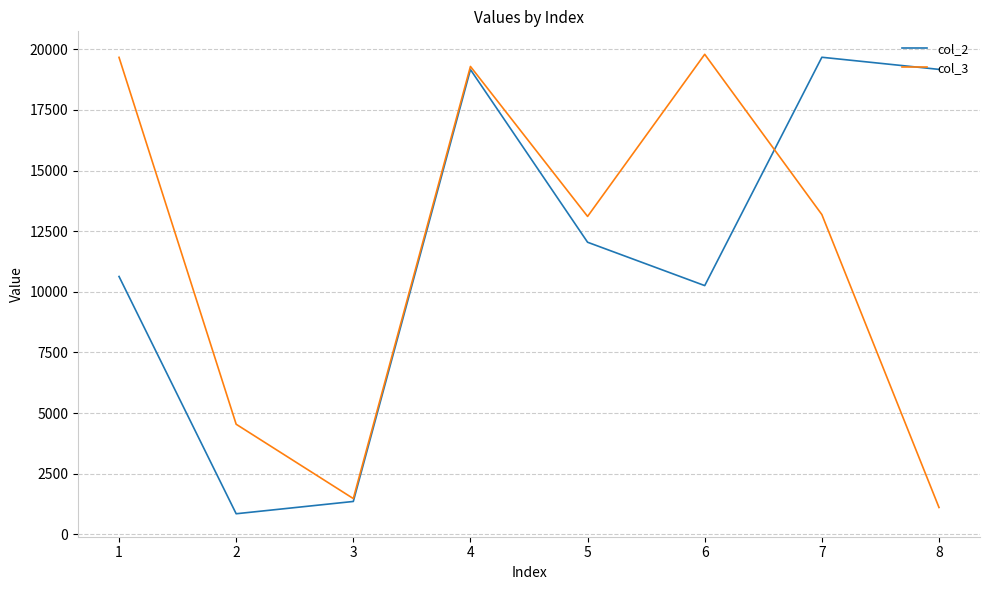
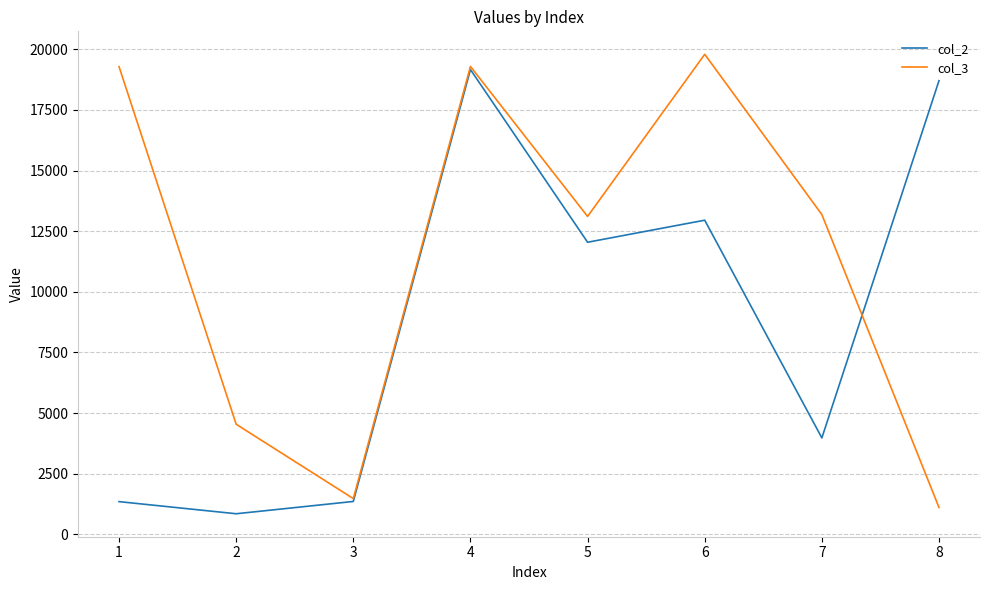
col_2, 1: 10600 -> 1300
col_3, 1: 19700 -> 19300
col_2, 6: 10300 -> 13000
col_2, 7: 19700 -> 4000
col_2, 8: 19200 -> 18700
